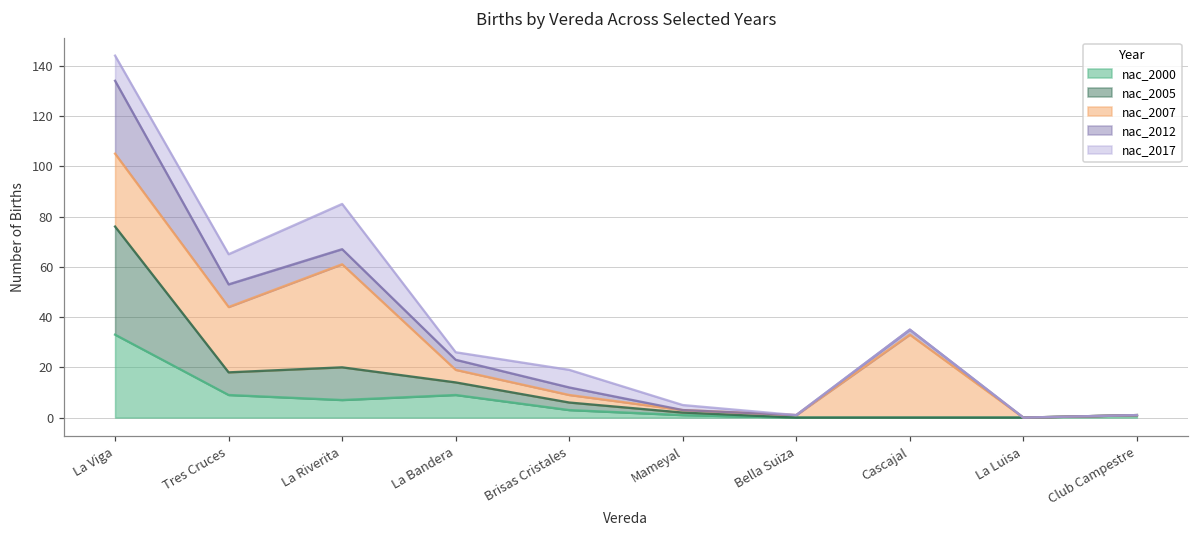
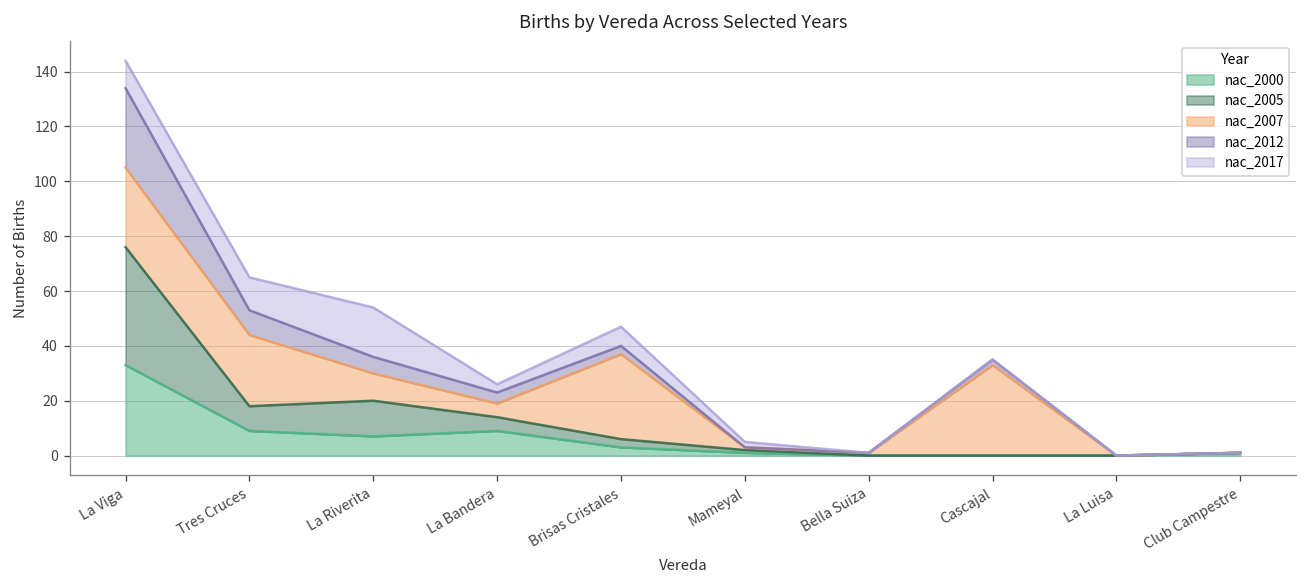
nac_2007, La Riverita: 41 -> 10
nac_2007, Brisas Cristales: 3 -> 31
